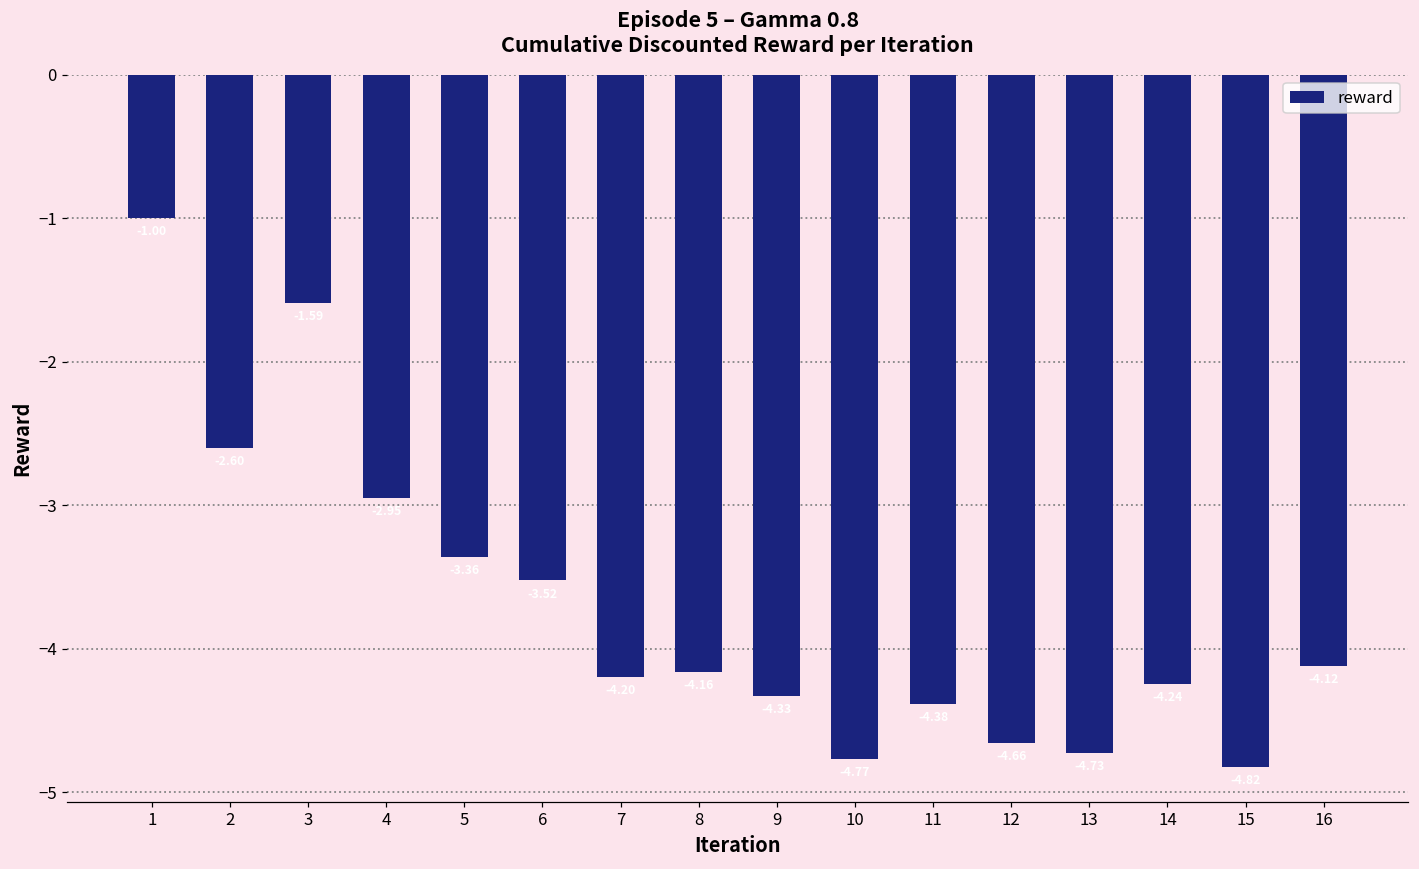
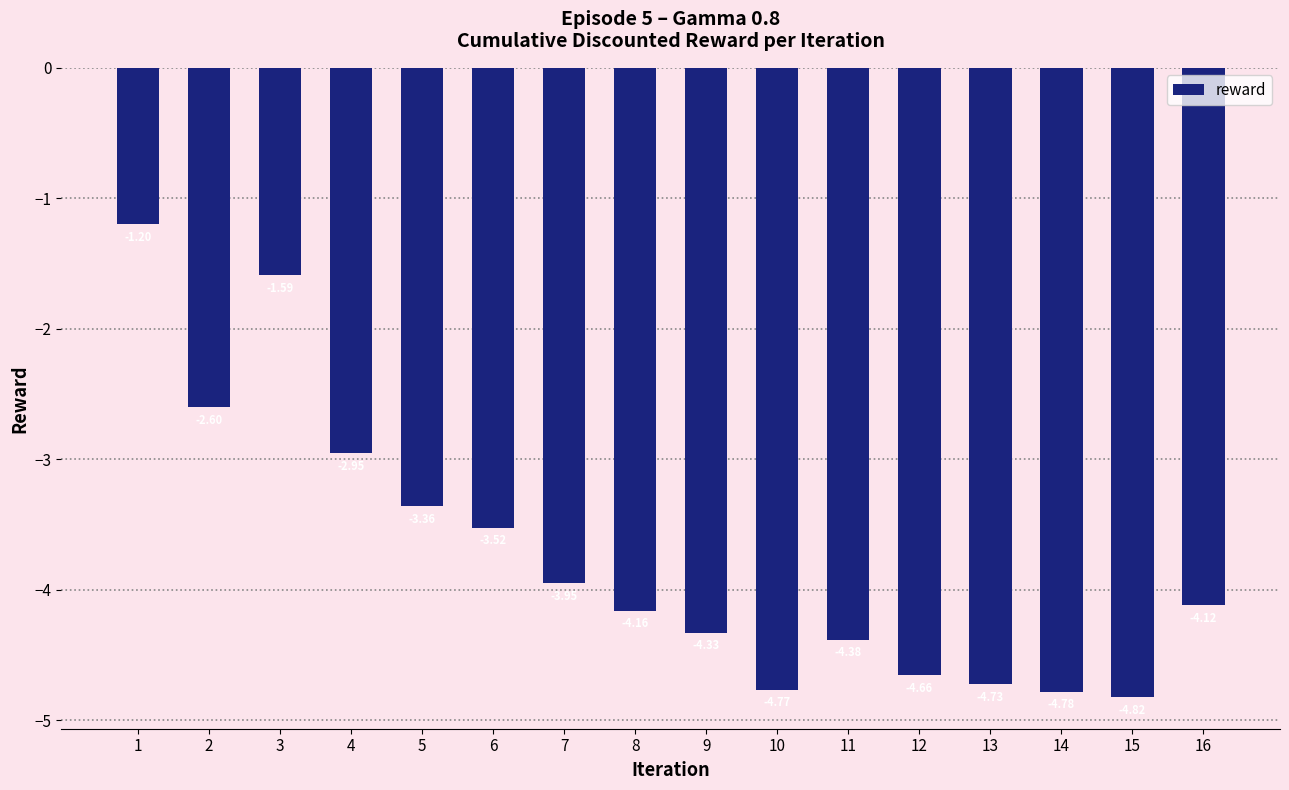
1: -1.0 -> -1.2
7: -4.20 -> -3.95
14: -4.24 -> -4.78
